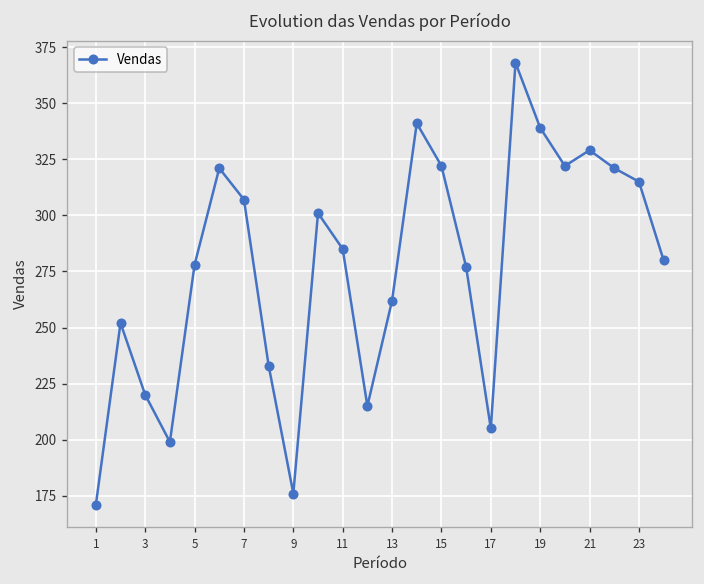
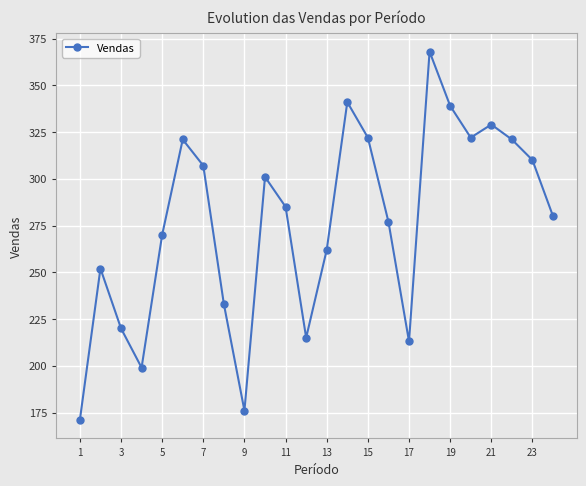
5: 278 -> 270
17: 205 -> 213
23: 315 -> 310
